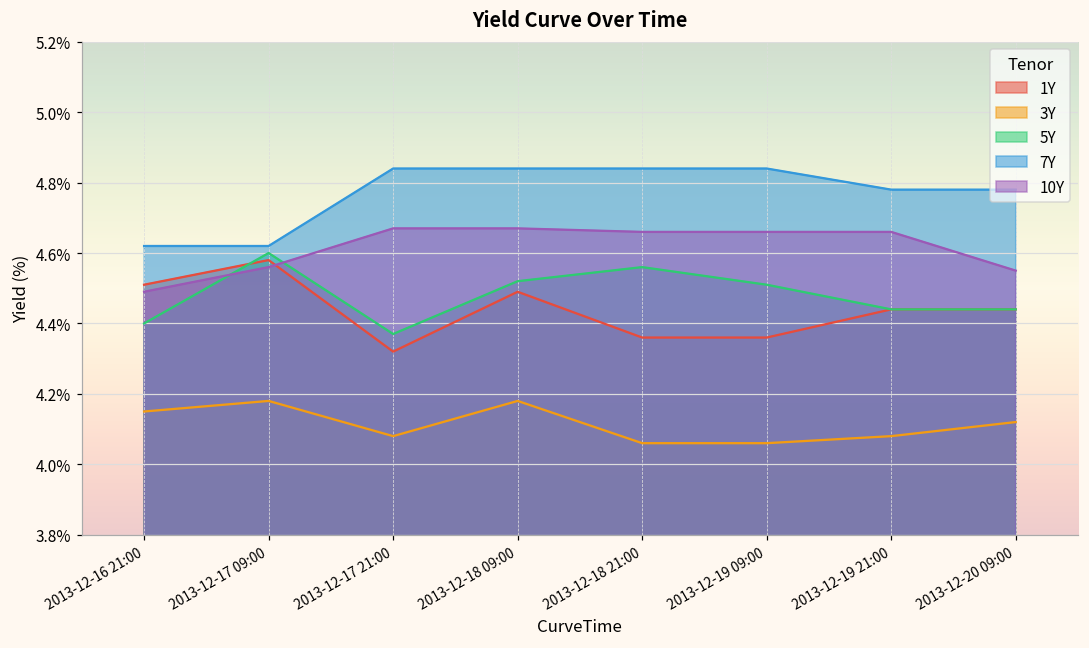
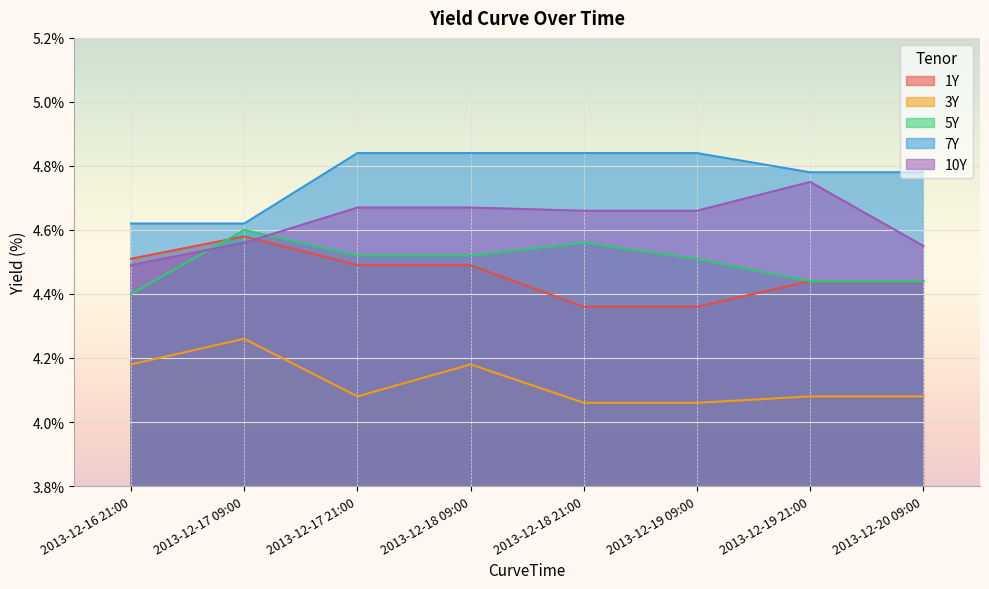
3Y, 2013-12-16 21:00: 4.15% -> 4.18%
3Y, 2013-12-17 09:00: 4.18% -> 4.26%
1Y, 2013-12-17 21:00: 4.32% -> 4.49%
5Y, 2013-12-17 21:00: 4.37% -> 4.52%
10Y, 2013-12-19 21:00: 4.66% -> 4.75%
3Y, 2013-12-20 09:00: 4.12% -> 4.08%
